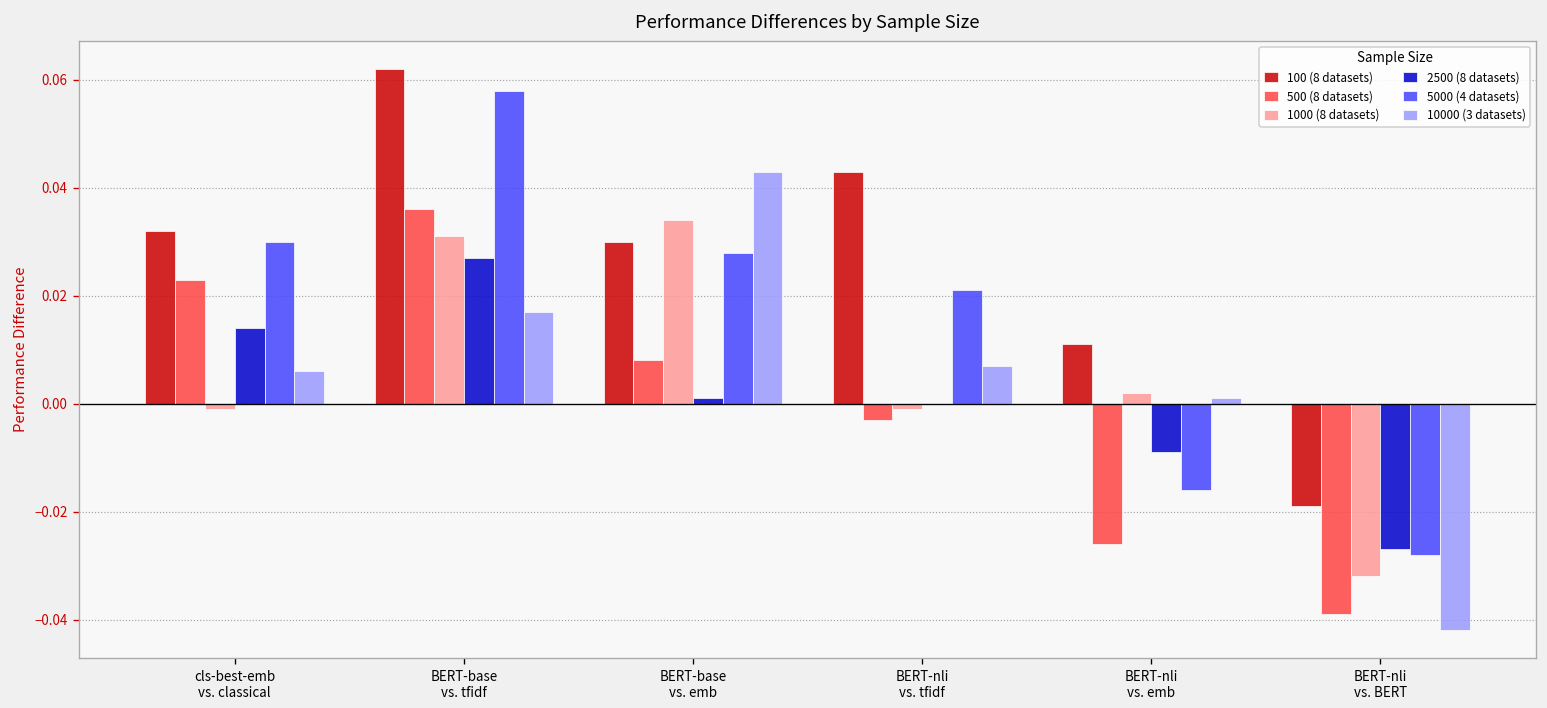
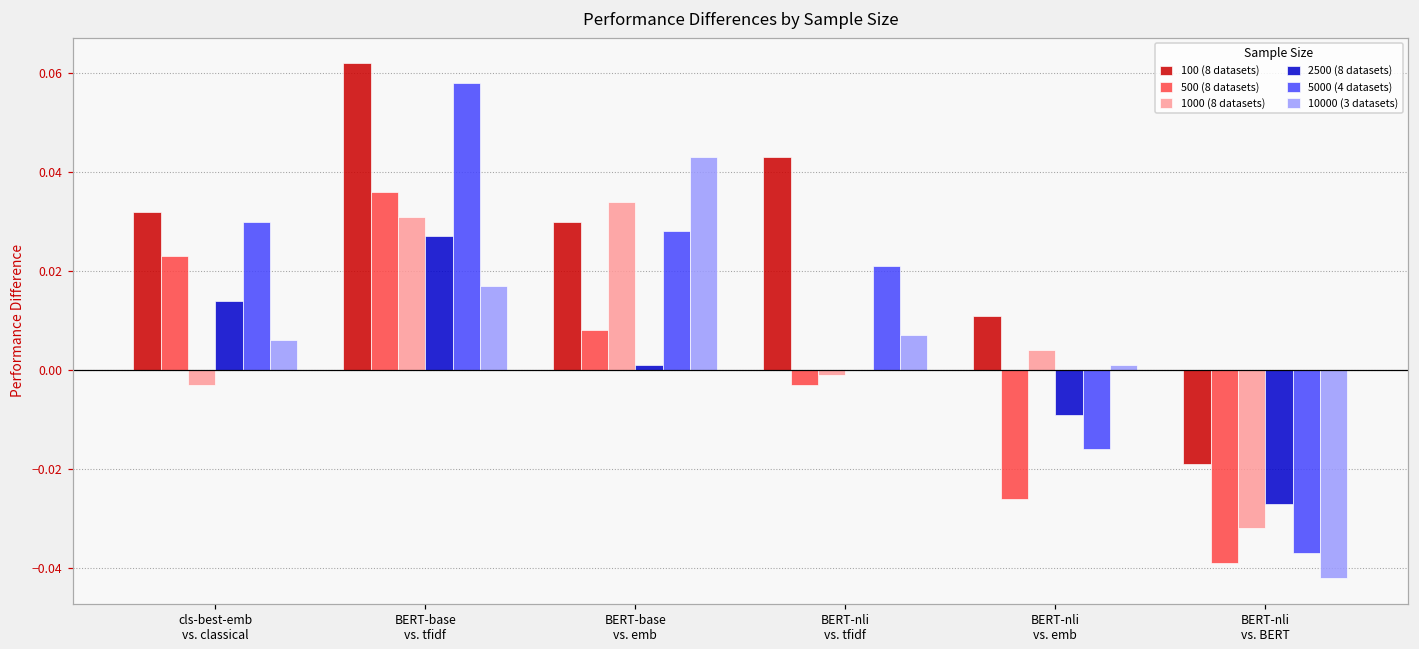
1000 (8 datasets), cls-best-emb vs. classical: -0.001 -> -0.003
1000 (8 datasets), BERT-nli vs. emb: 0.002 -> 0.004
5000 (4 datasets), BERT-nli vs. BERT: -0.028 -> -0.037
